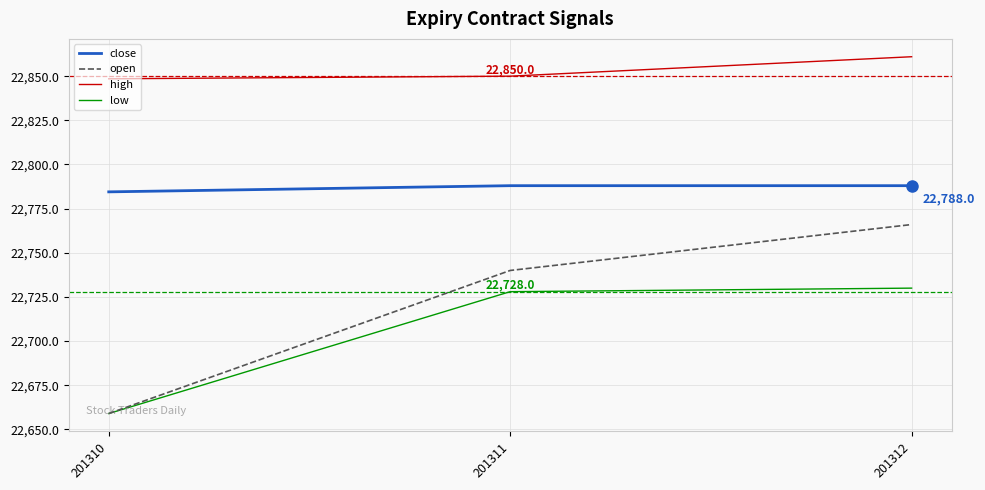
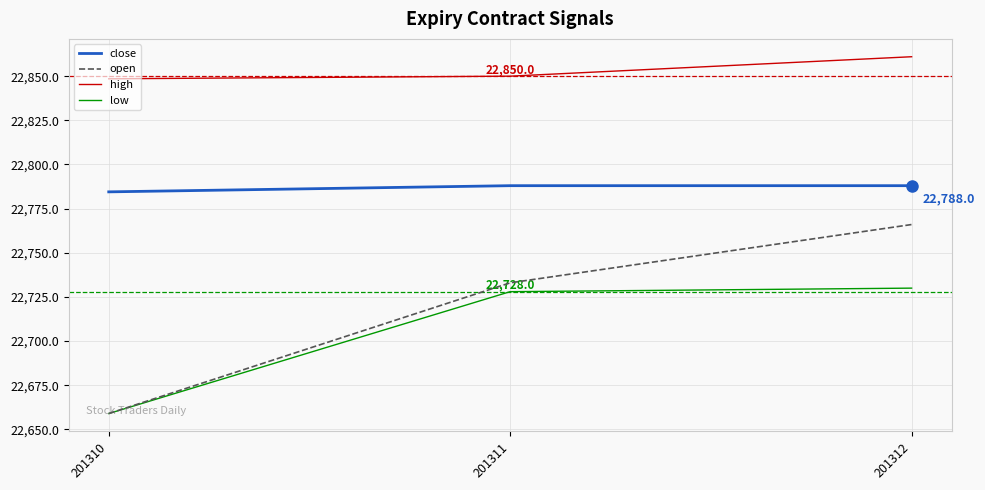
open, 201311: 22,740 -> 22,733
